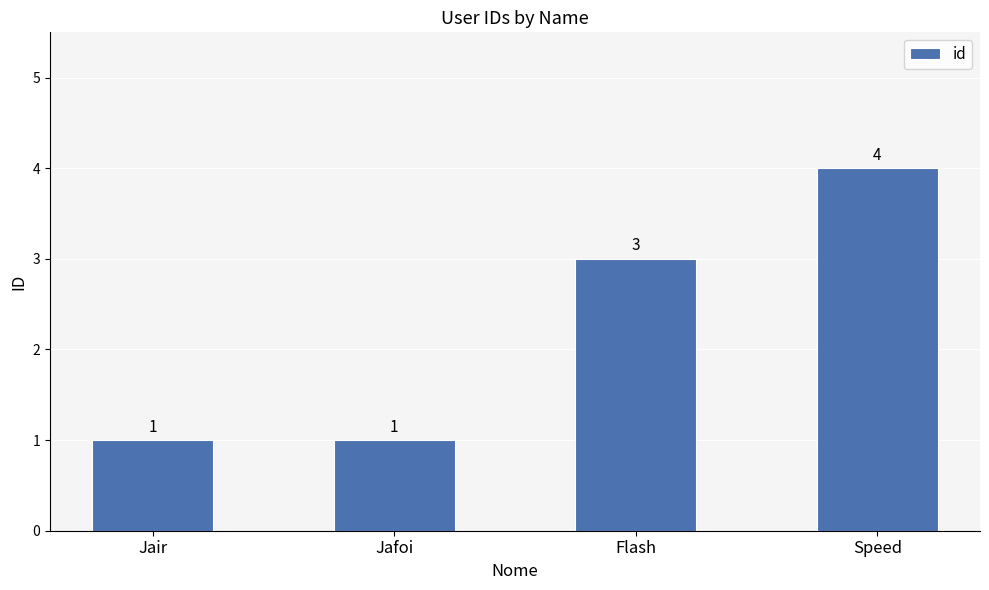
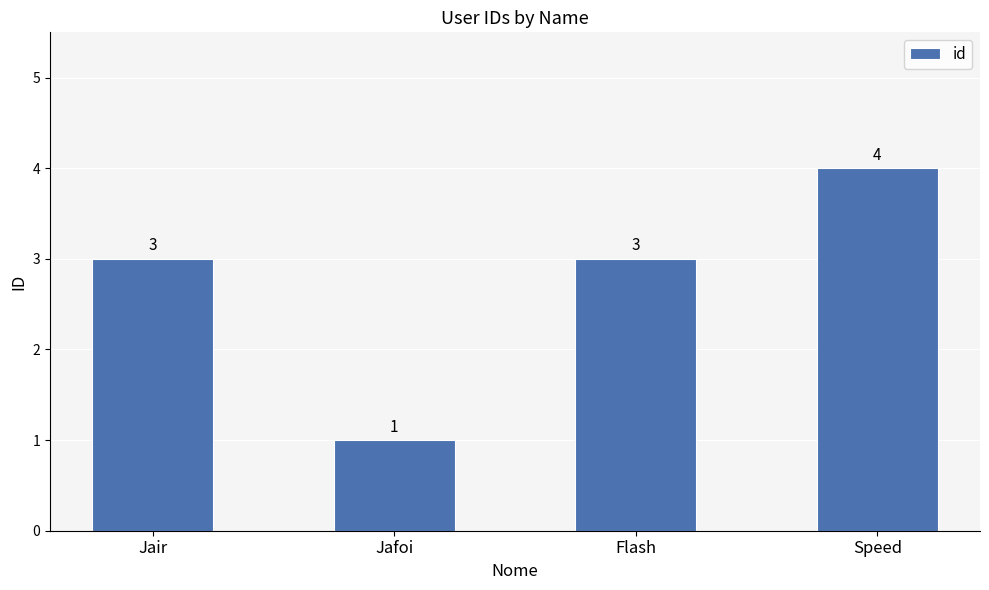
Jair: 1 -> 3
